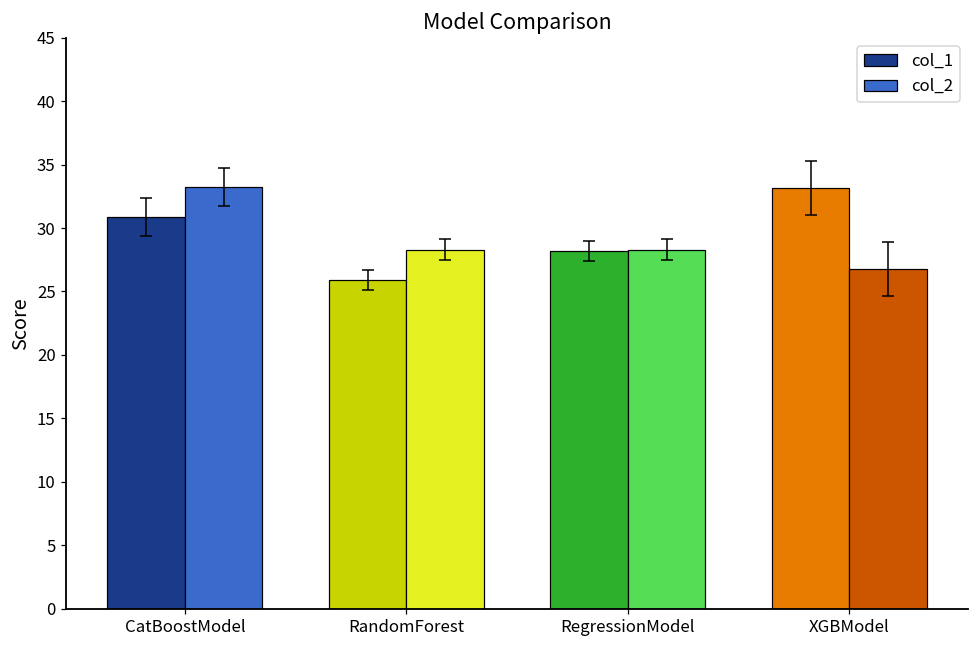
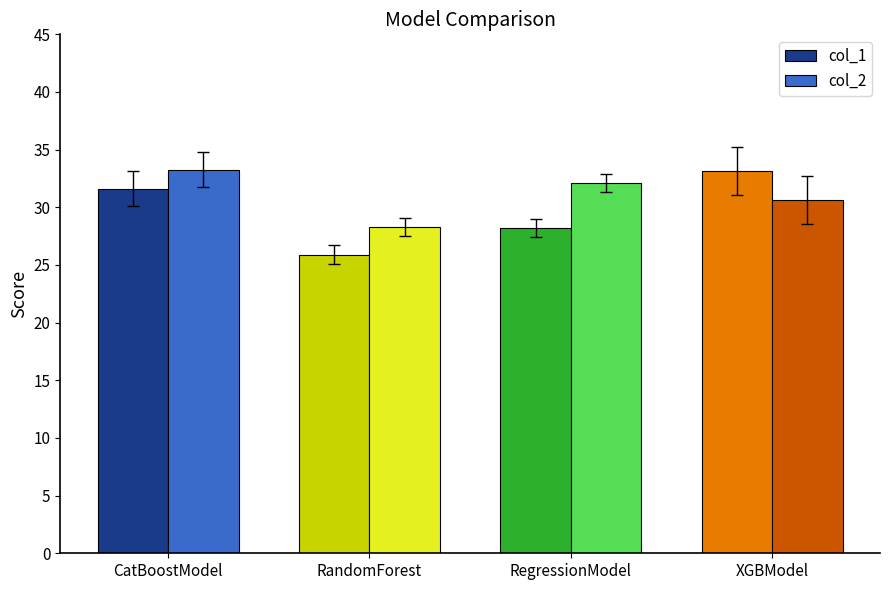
col_1, CatBoostModel: 30.8 -> 31.6
col_2, RegressionModel: 28.3 -> 32.1
col_2, XGBModel: 26.8 -> 30.6
